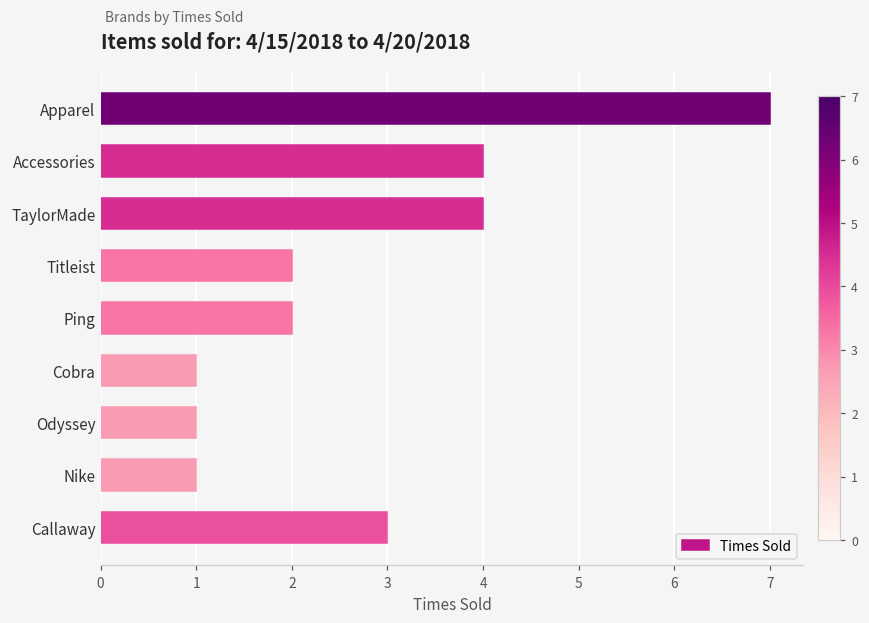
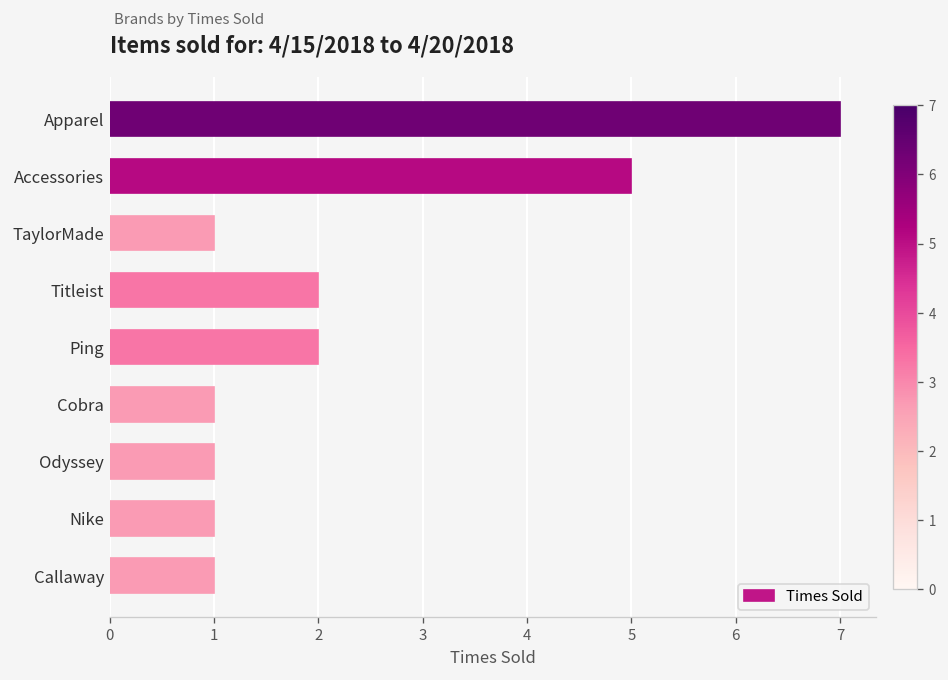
Accessories: 4 -> 5
TaylorMade: 4 -> 1
Callaway: 3 -> 1
